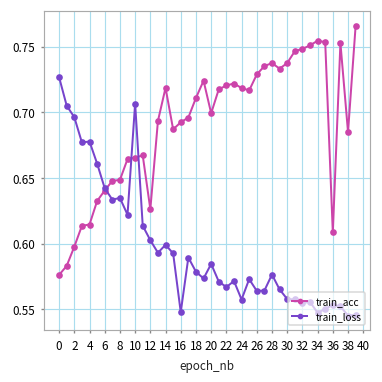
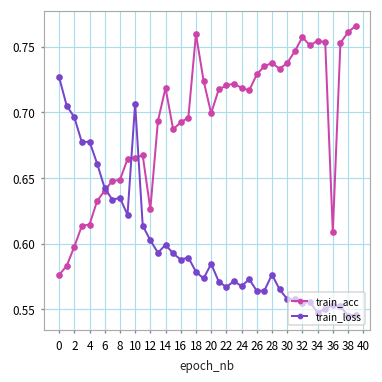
train_loss, 16: 0.548 -> 0.588
train_acc, 18: 0.711 -> 0.760
train_loss, 24: 0.557 -> 0.568
train_acc, 32: 0.748 -> 0.757
train_acc, 38: 0.685 -> 0.761
